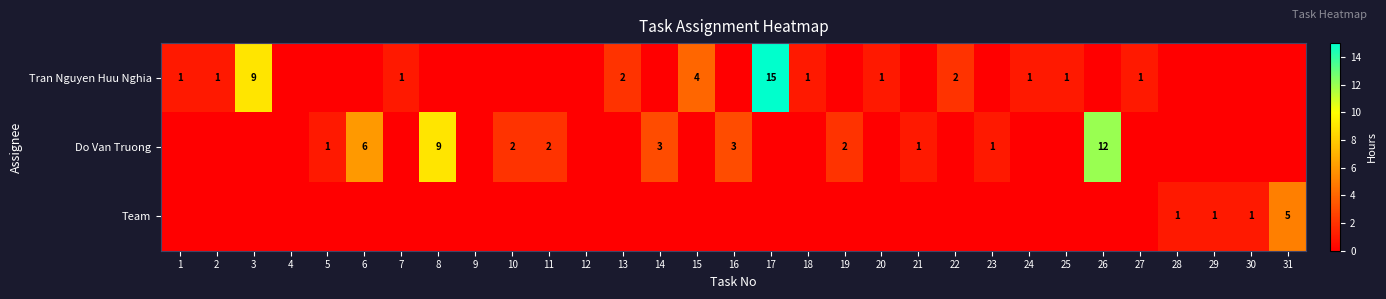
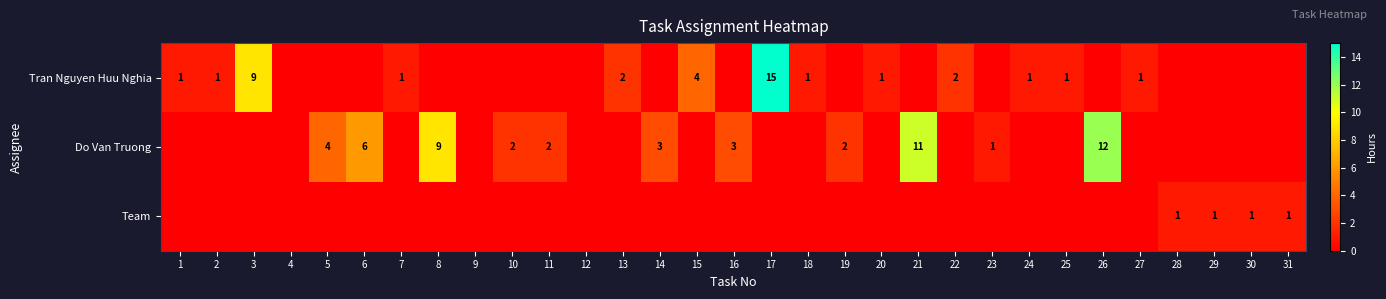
Do Van Truong, 5: 1 -> 4
Do Van Truong, 21: 1 -> 11
Team, 31: 5 -> 1
